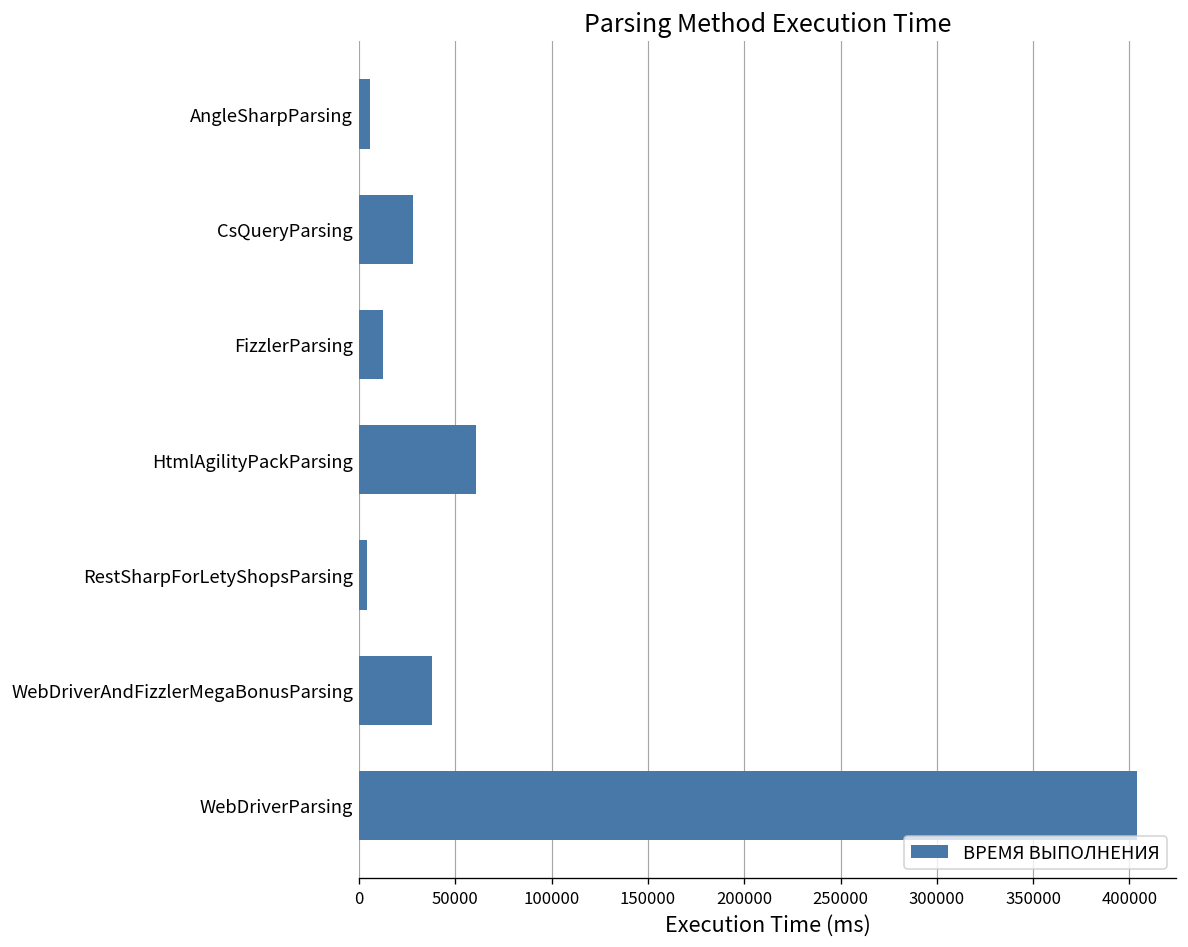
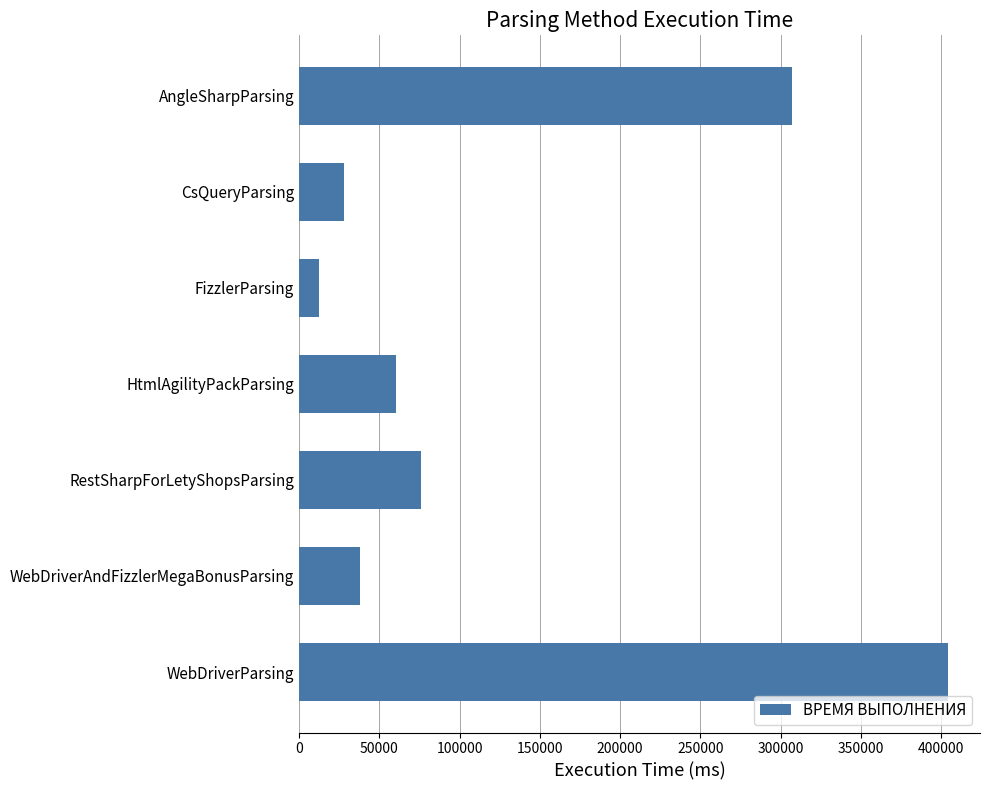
AngleSharpParsing: 6000 -> 307000
RestSharpForLetyShopsParsing: 4000 -> 76000
